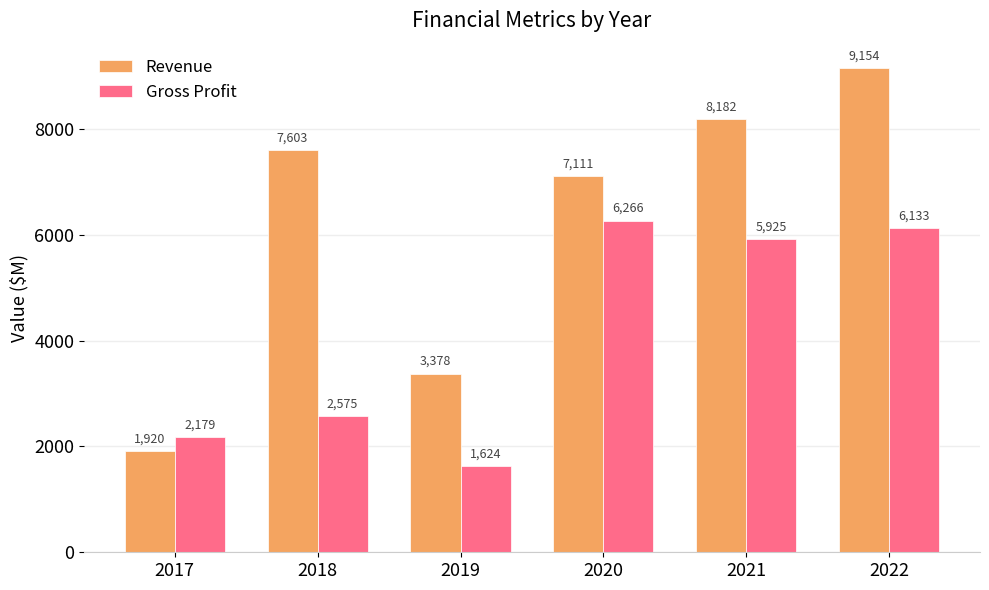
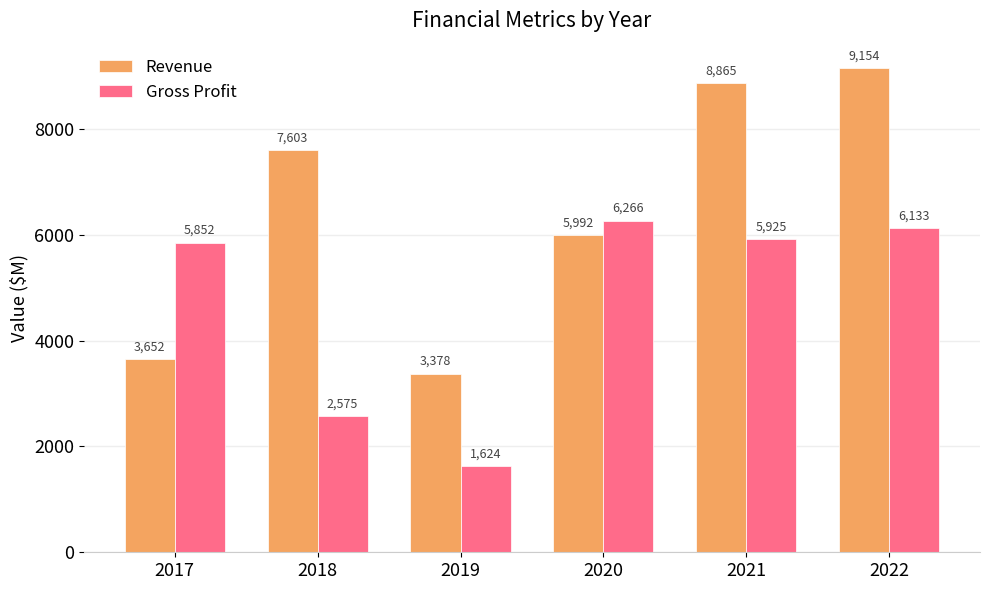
Revenue, 2017: 1,920 -> 3,652
Gross Profit, 2017: 2,179 -> 5,852
Revenue, 2020: 7,111 -> 5,992
Revenue, 2021: 8,182 -> 8,865
